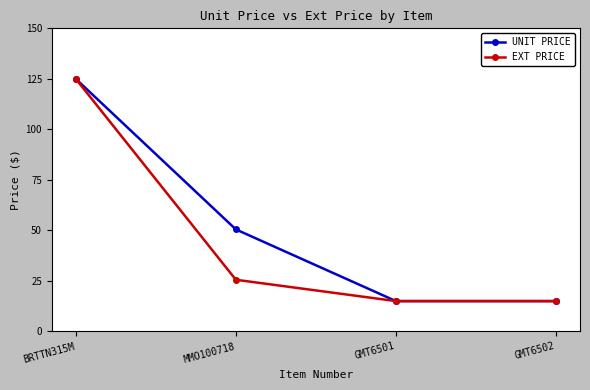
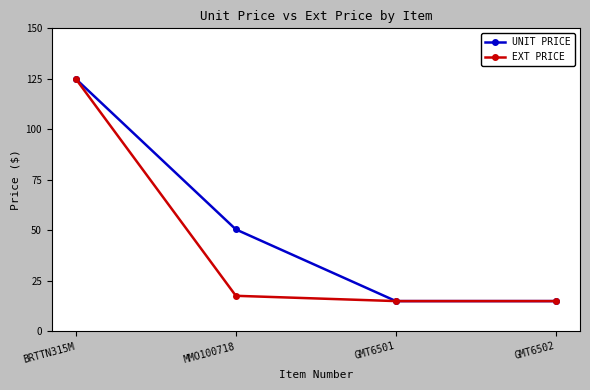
EXT PRICE, MMO100718: 26 -> 18
